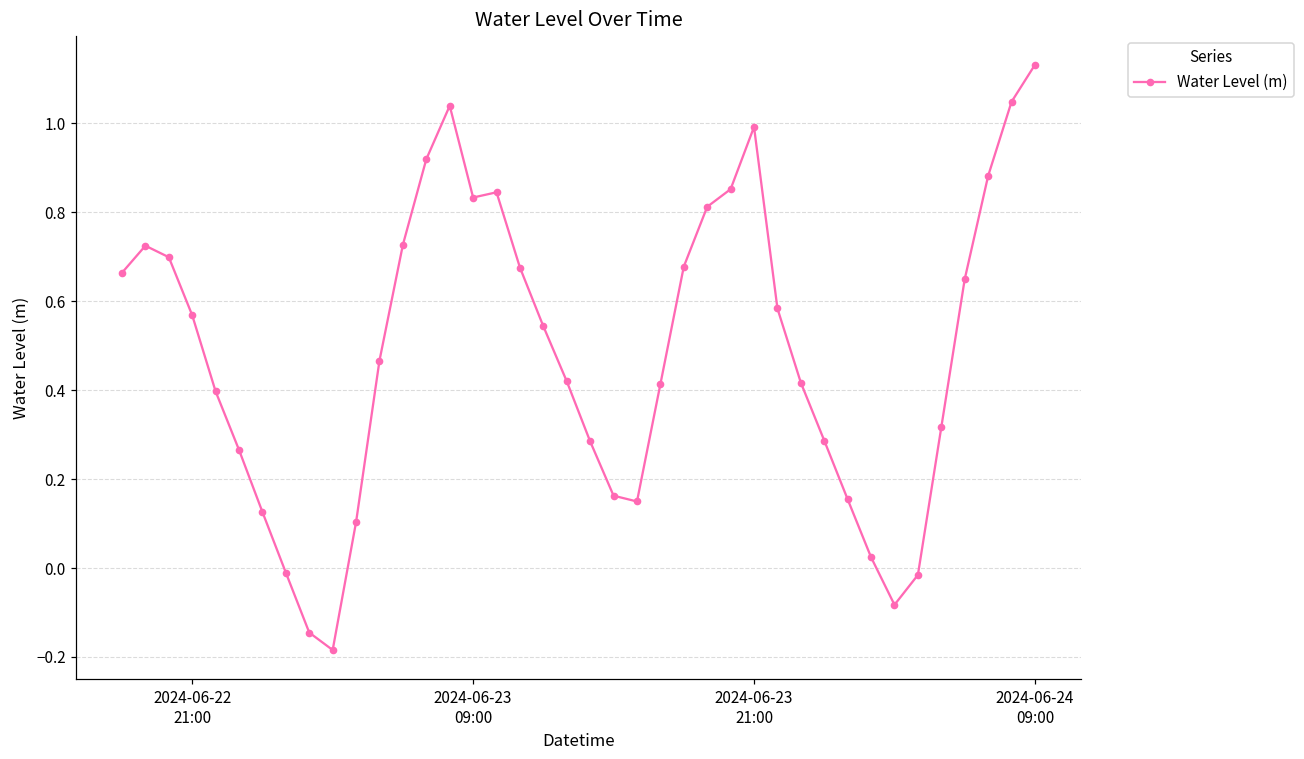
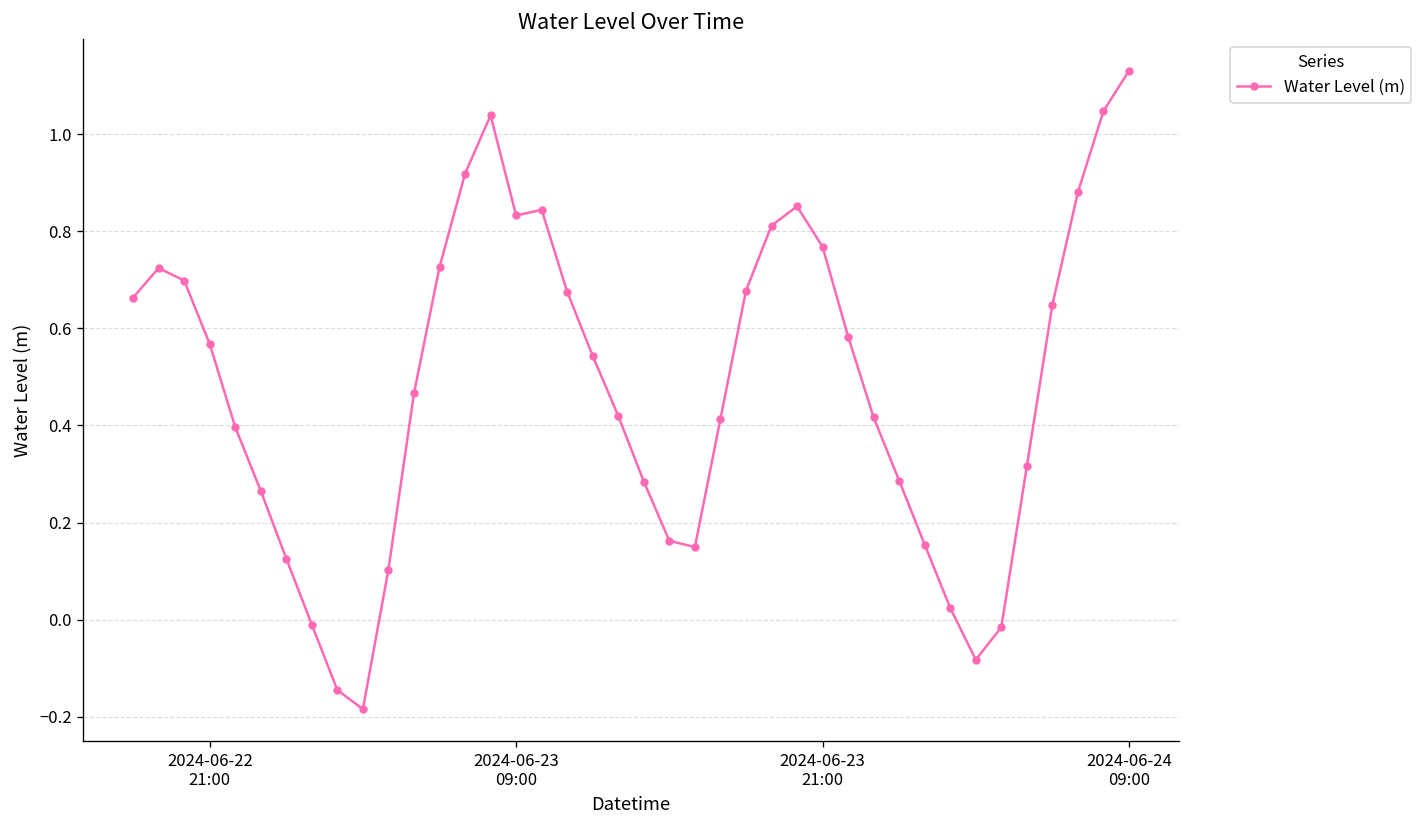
2024-06-23 21:00: 0.99 -> 0.77
